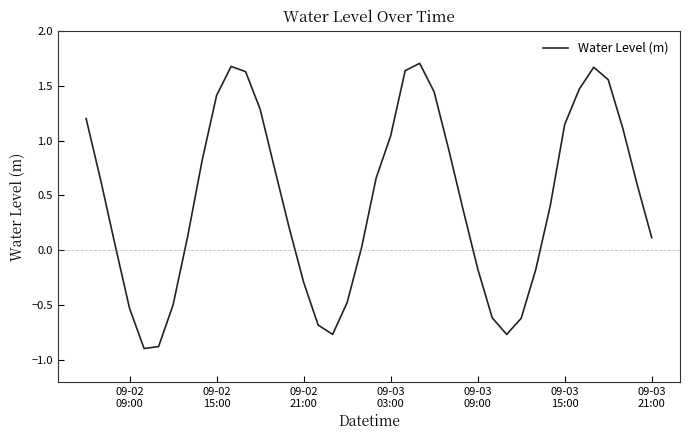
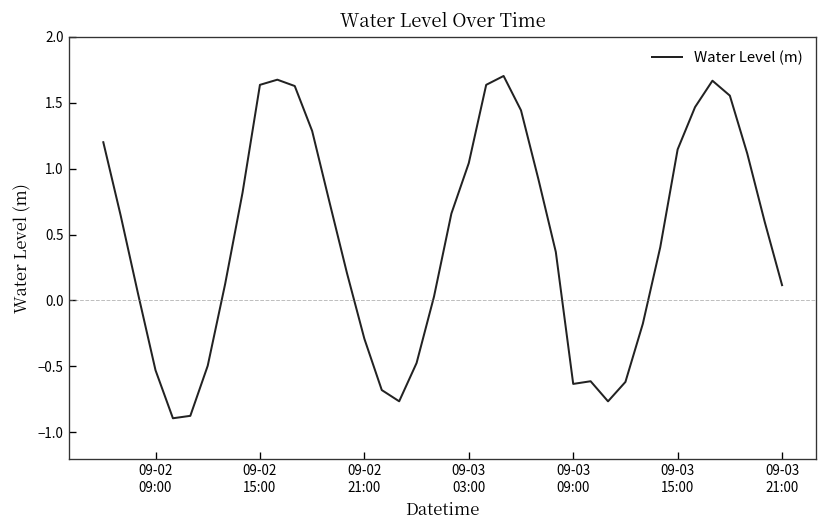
09-02 15:00: 1.41 -> 1.64
09-03 09:00: -0.17 -> -0.63
